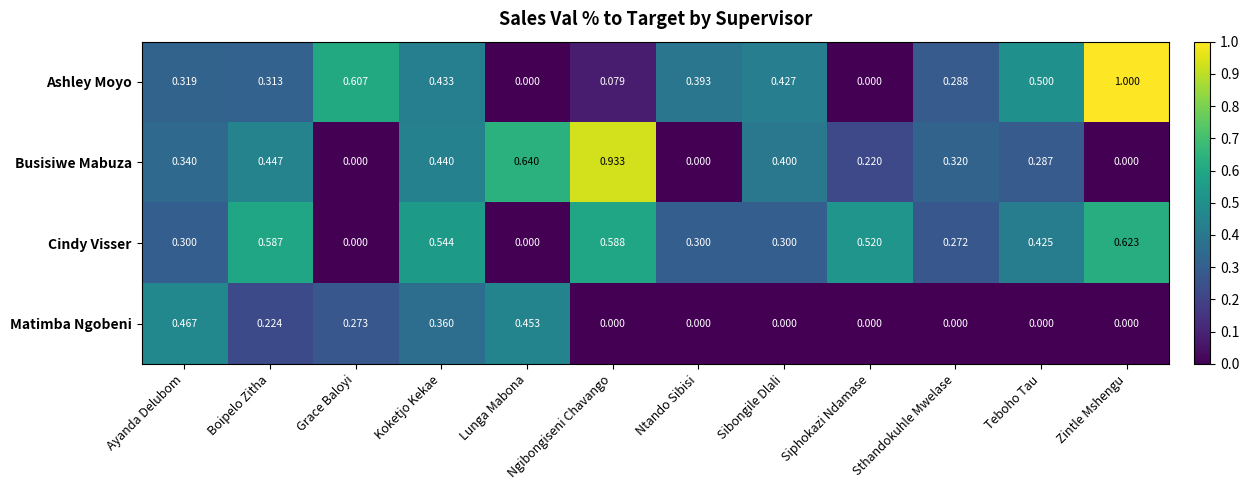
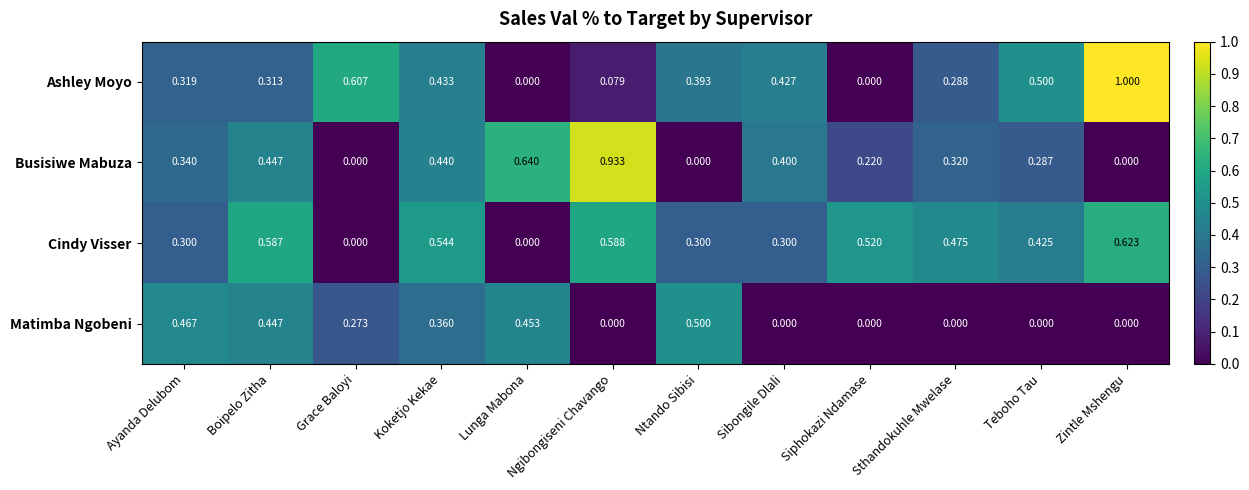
Cindy Visser, Sthandokuhle Mwelase: 0.272 -> 0.475
Matimba Ngobeni, Boipelo Zitha: 0.224 -> 0.447
Matimba Ngobeni, Ntando Sibisi: 0.000 -> 0.500
